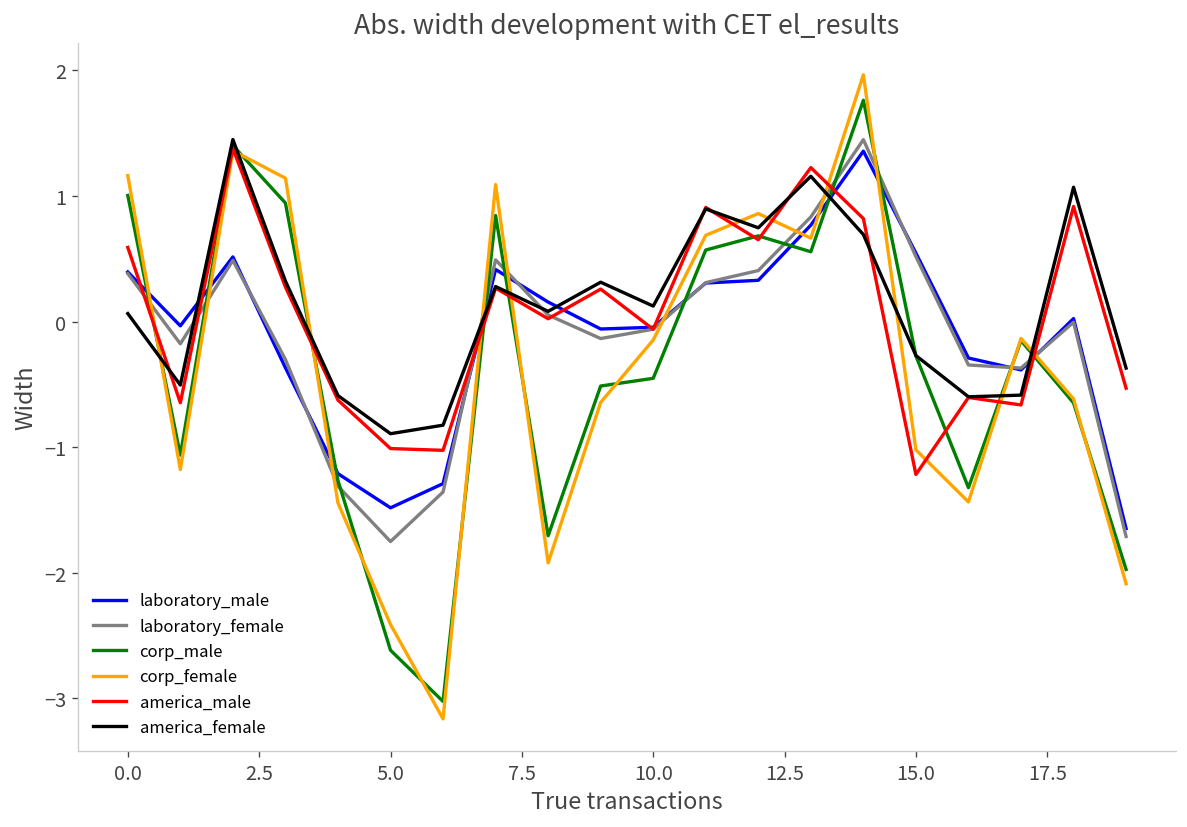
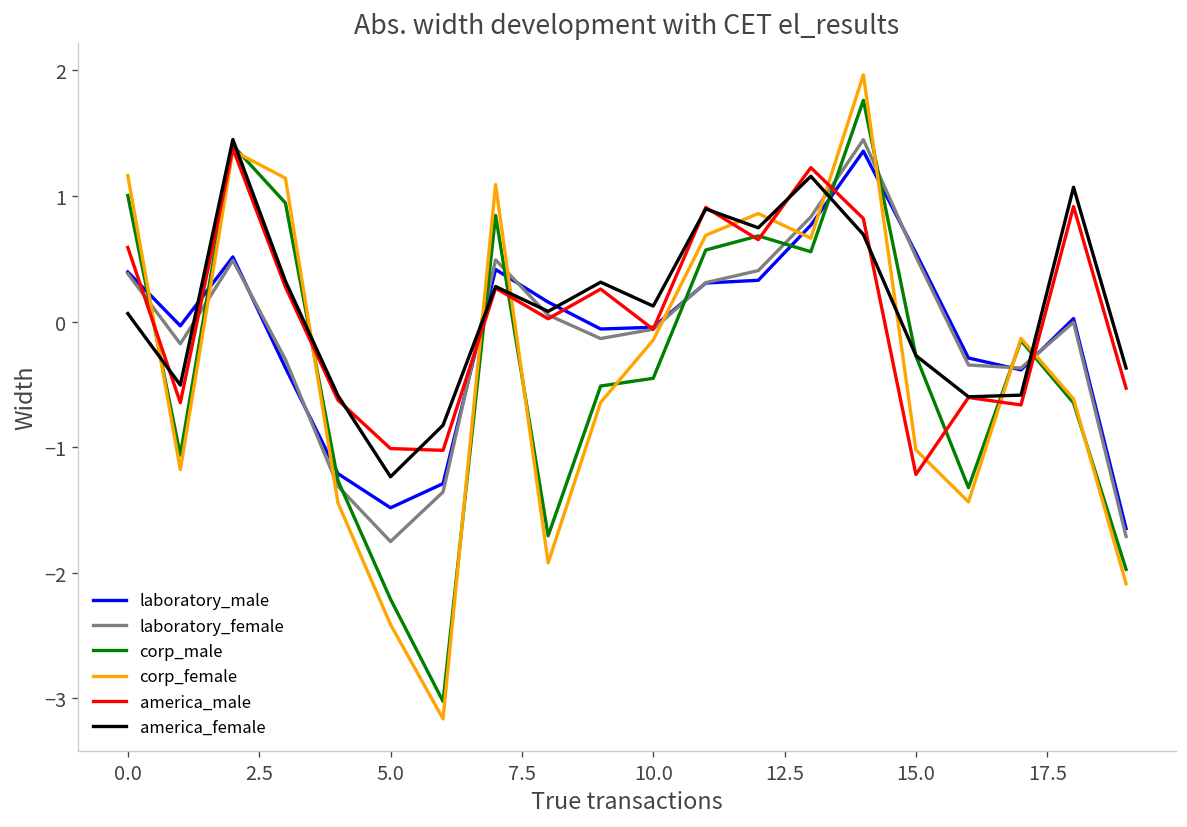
corp_male, 5.0: -2.62 -> -2.21
america_female, 5.0: -0.89 -> -1.24
